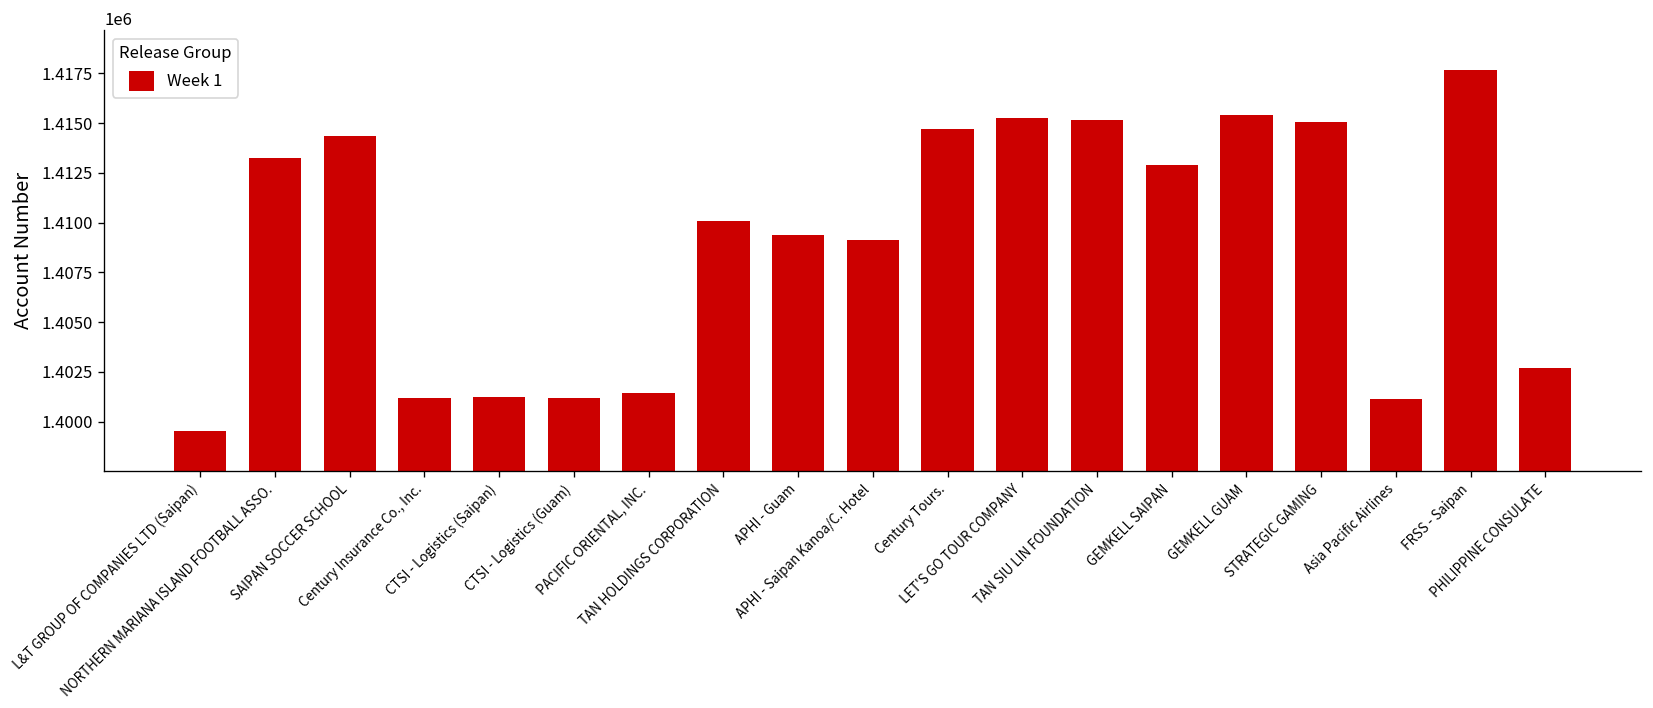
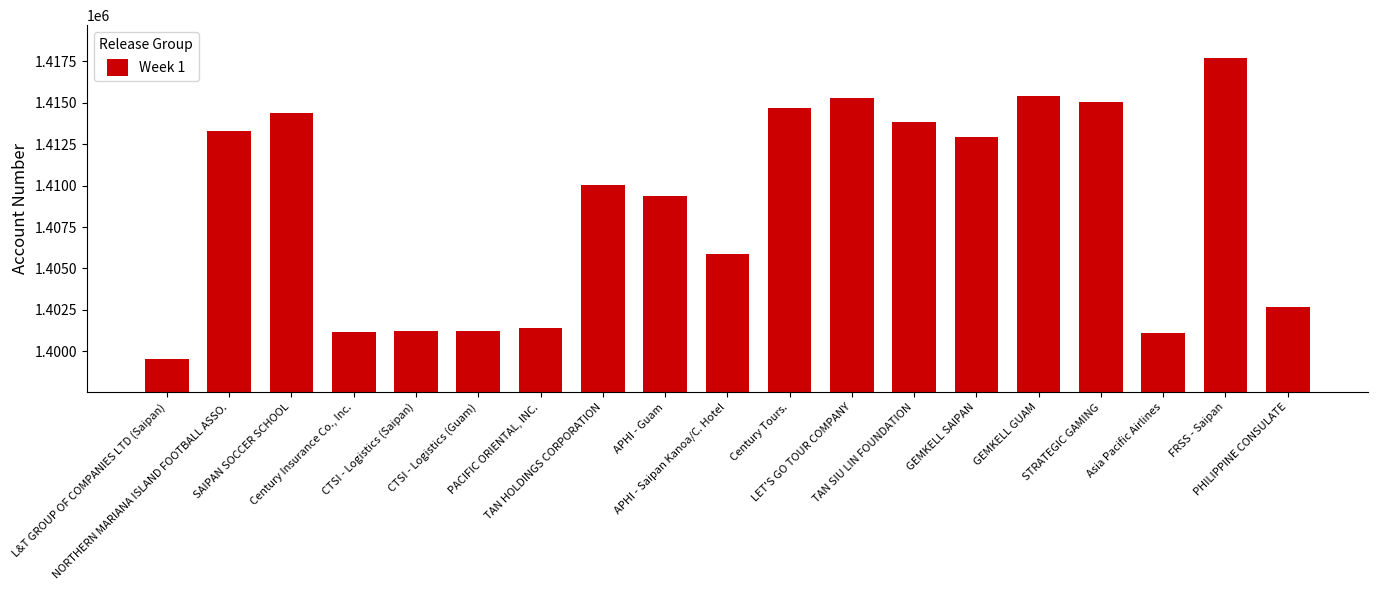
APHI - Saipan Kanoa/C. Hotel: 1409100 -> 1405900
TAN SIU LIN FOUNDATION: 1415100 -> 1413800
